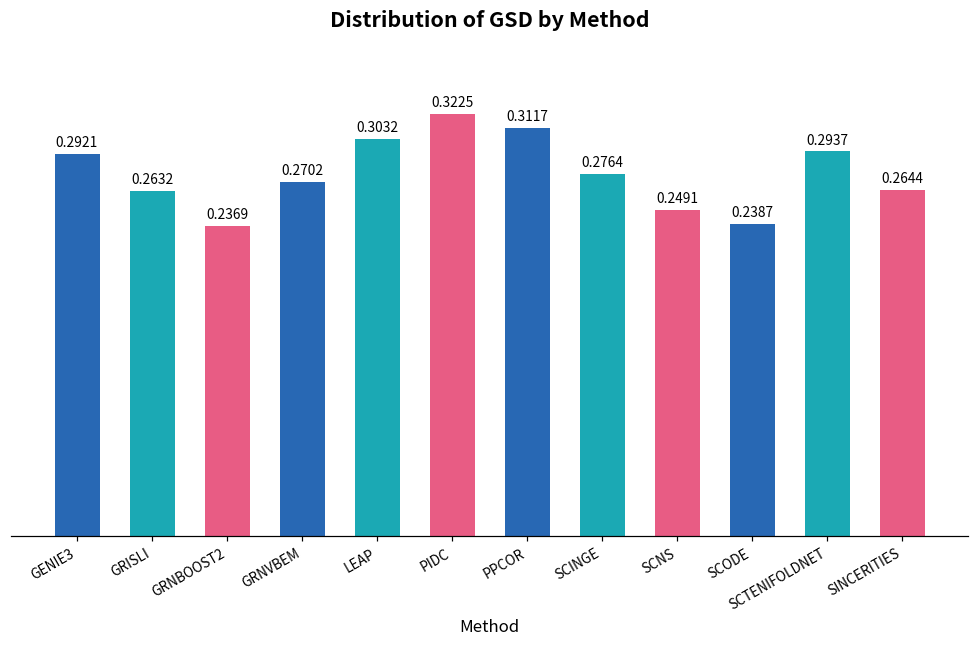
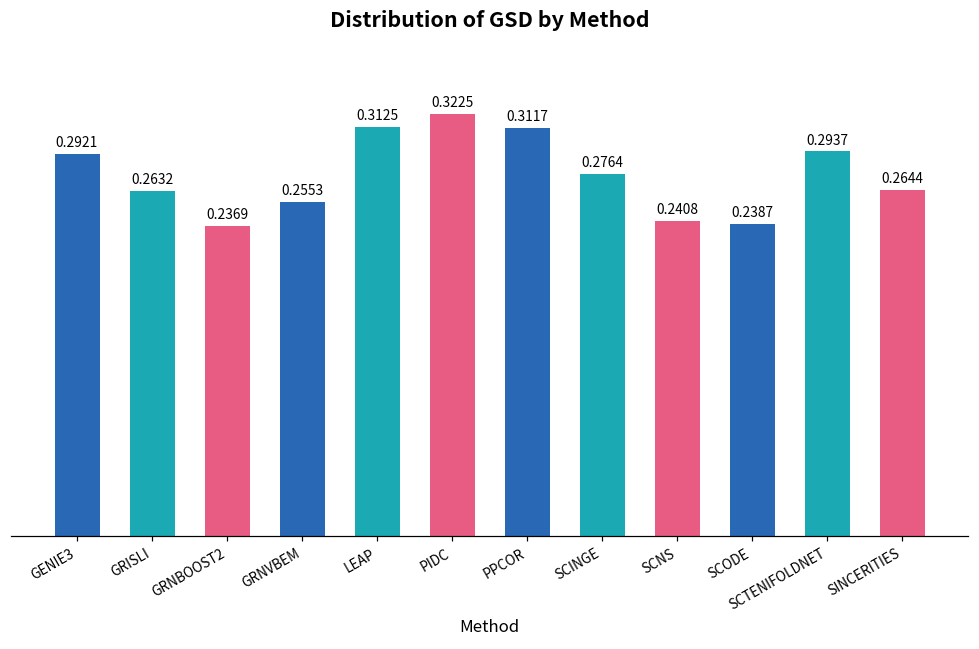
GRNVBEM: 0.2702 -> 0.2553
LEAP: 0.3032 -> 0.3125
SCNS: 0.2491 -> 0.2408
